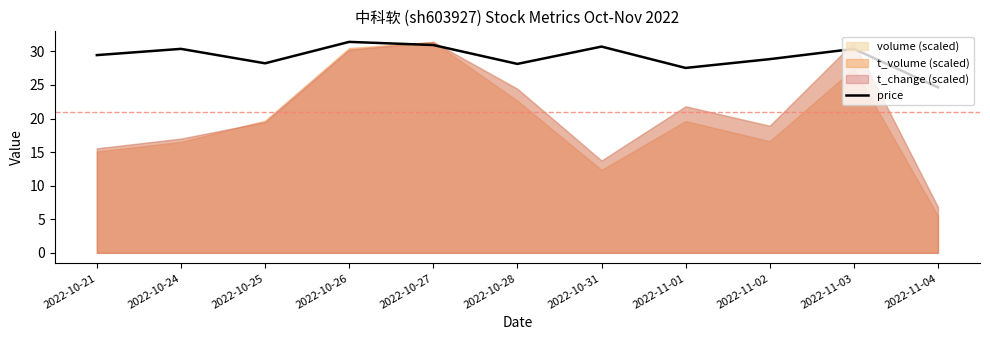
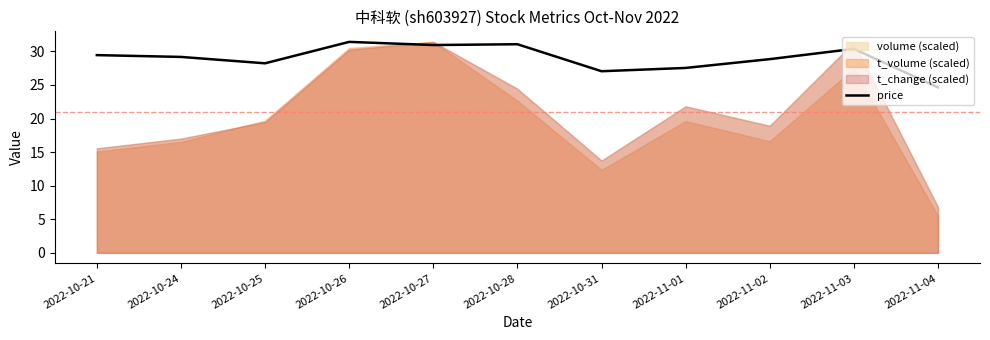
price, 2022-10-24: 30 -> 29
price, 2022-10-28: 28 -> 31
price, 2022-10-31: 31 -> 27
